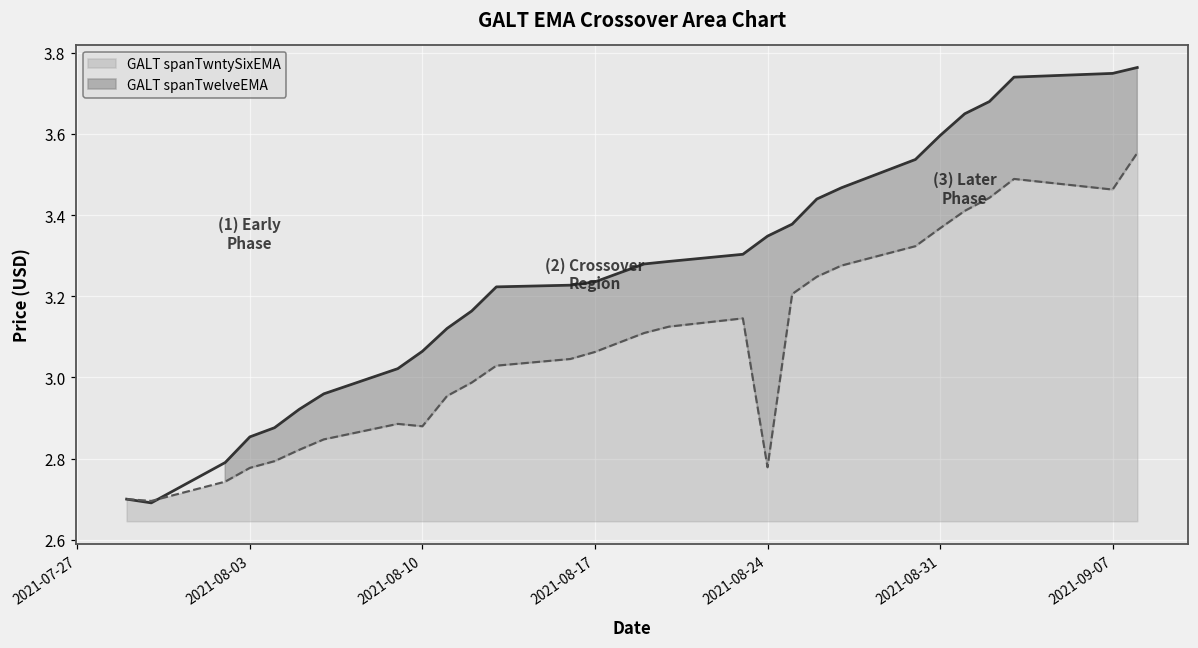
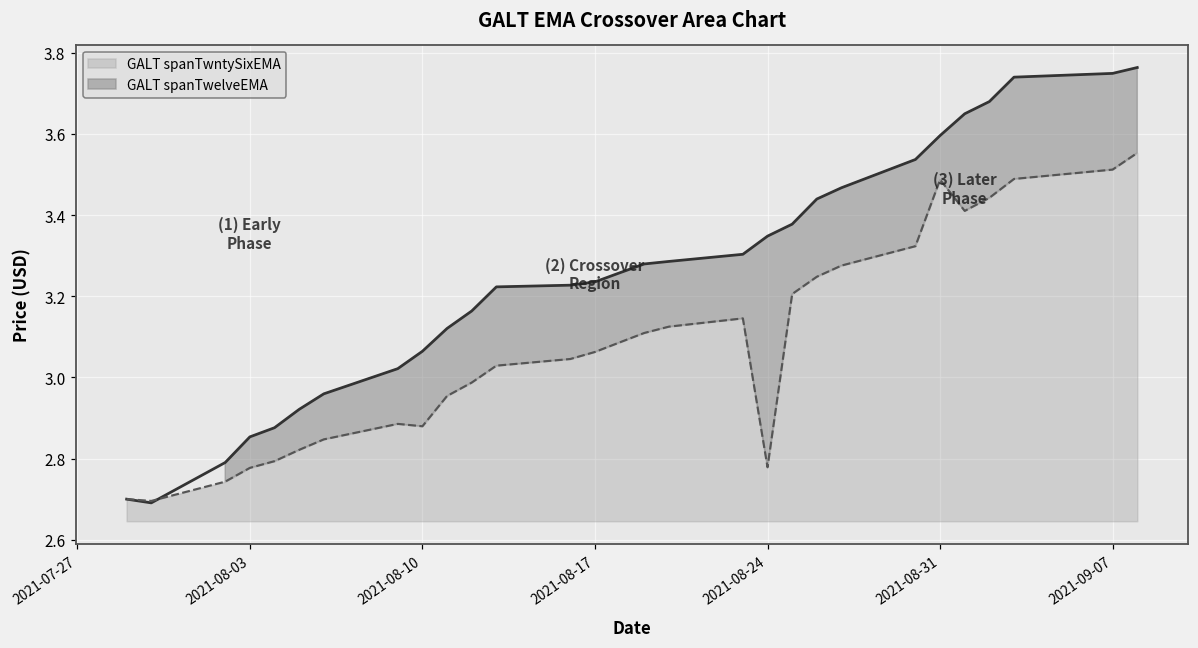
GALT spanTwntySixEMA, 2021-08-31: 3.37 -> 3.49
GALT spanTwntySixEMA, 2021-09-07: 3.46 -> 3.51
